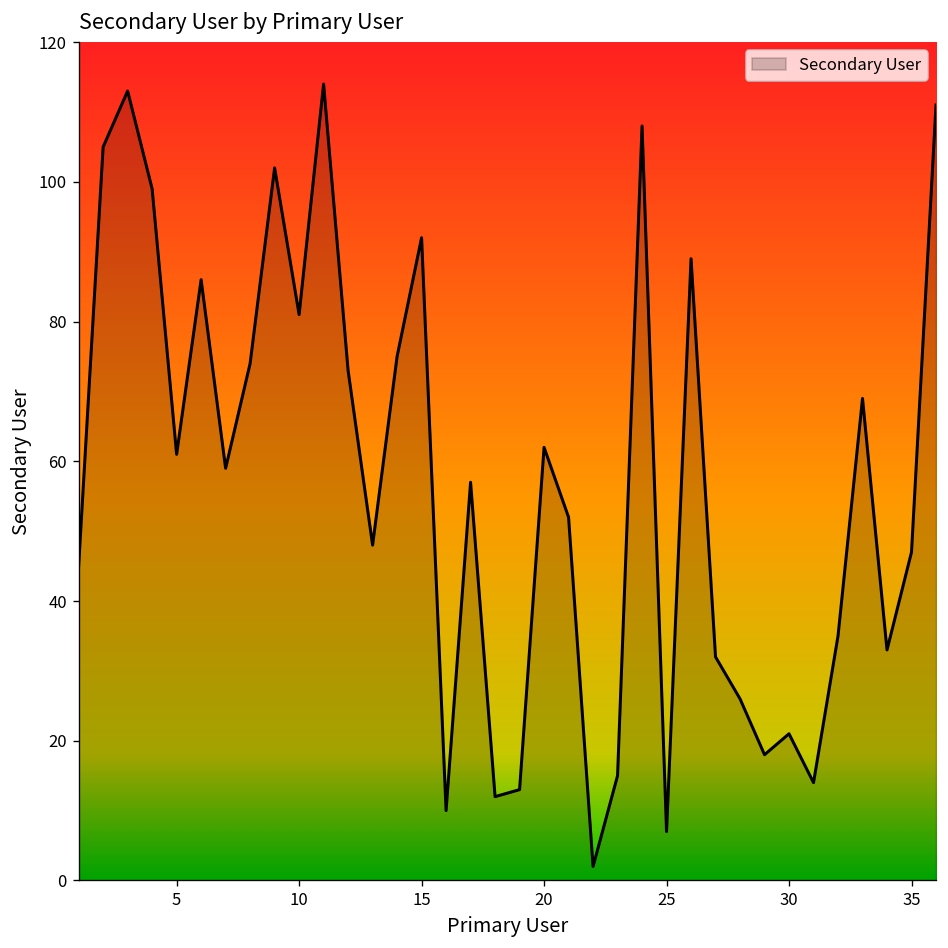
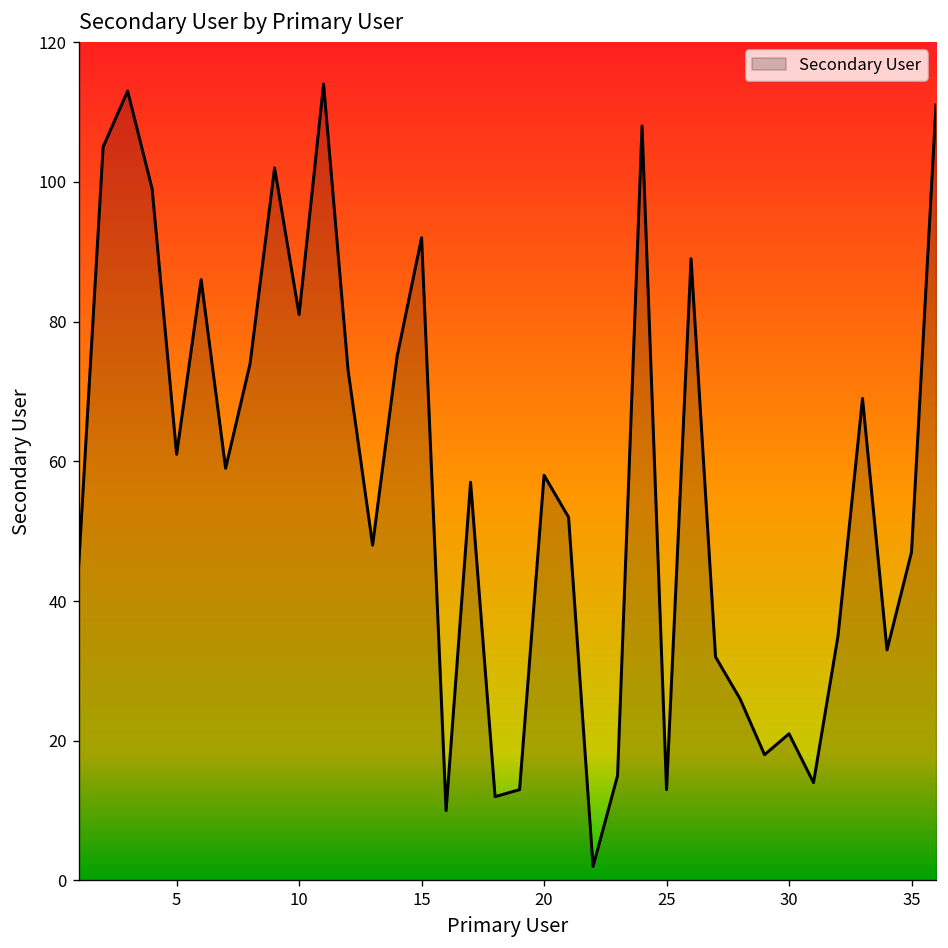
20: 62 -> 58
25: 7 -> 13
